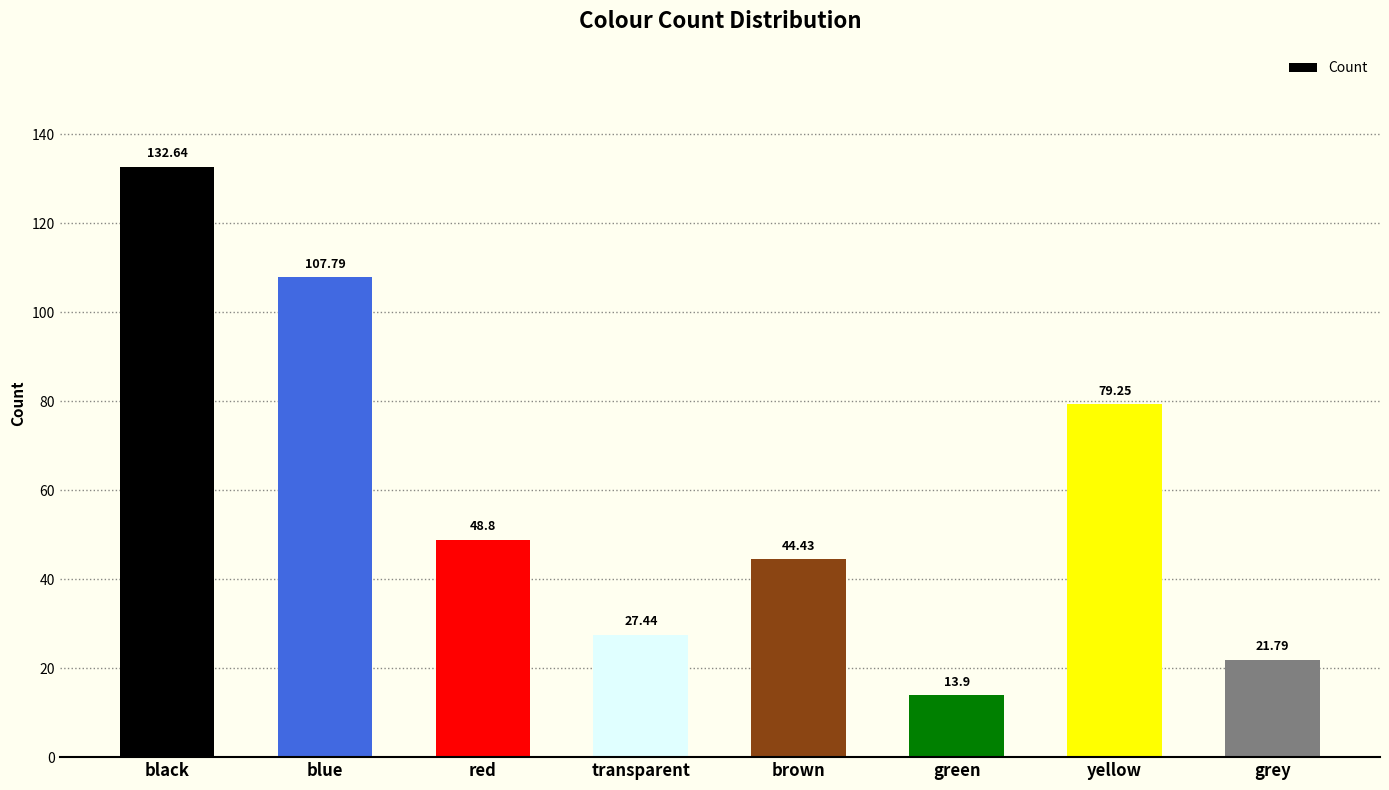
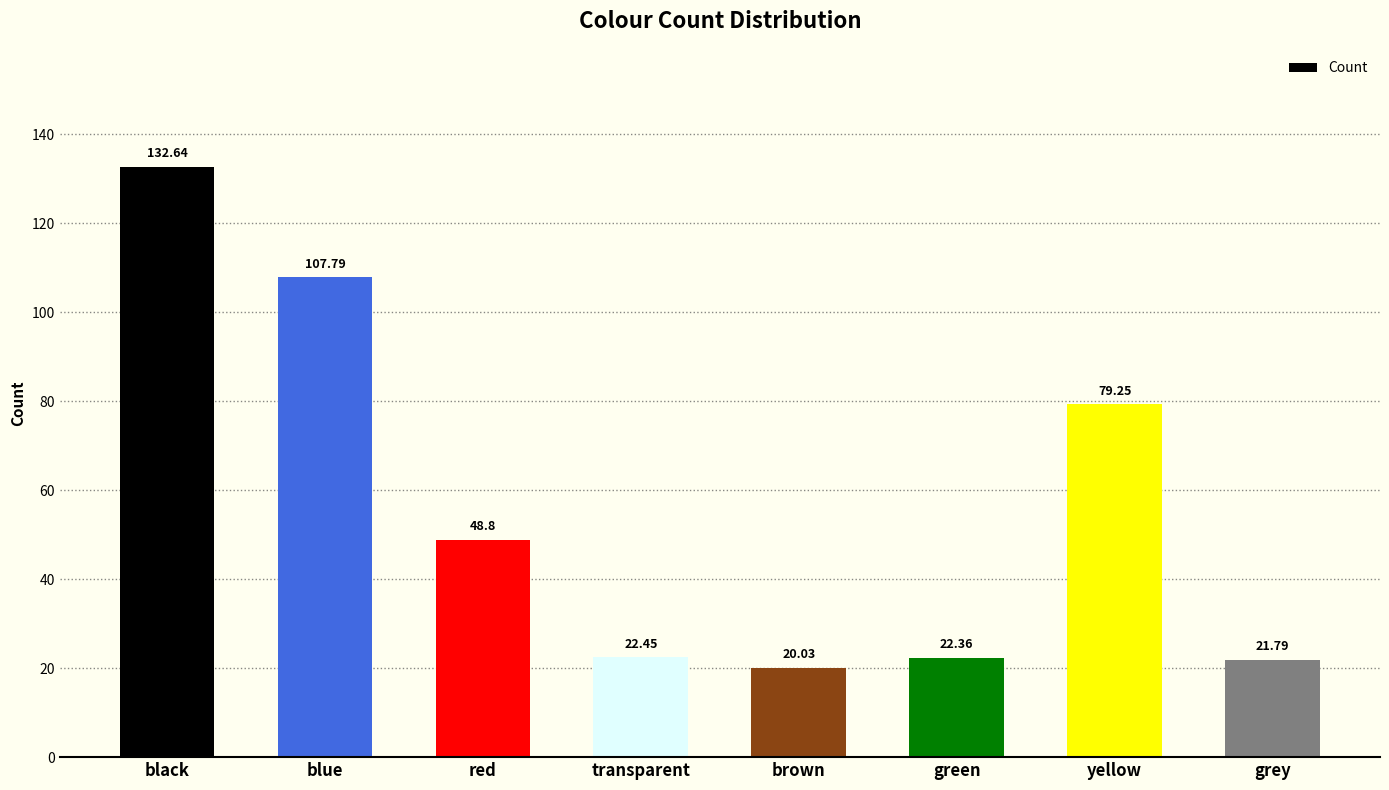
transparent: 27.44 -> 22.45
brown: 44.43 -> 20.03
green: 13.9 -> 22.36
